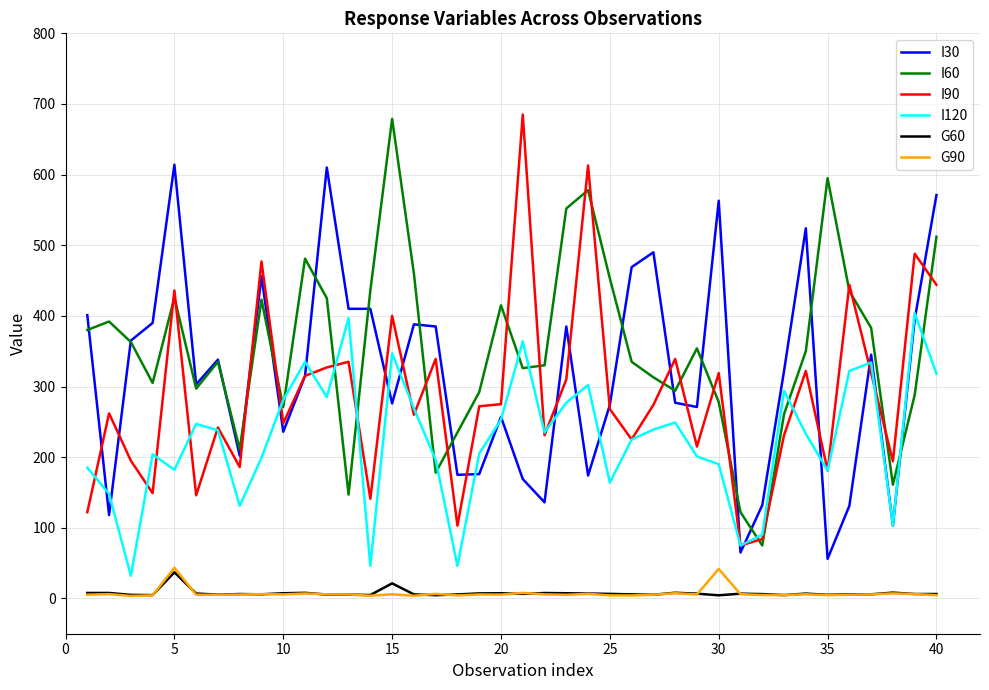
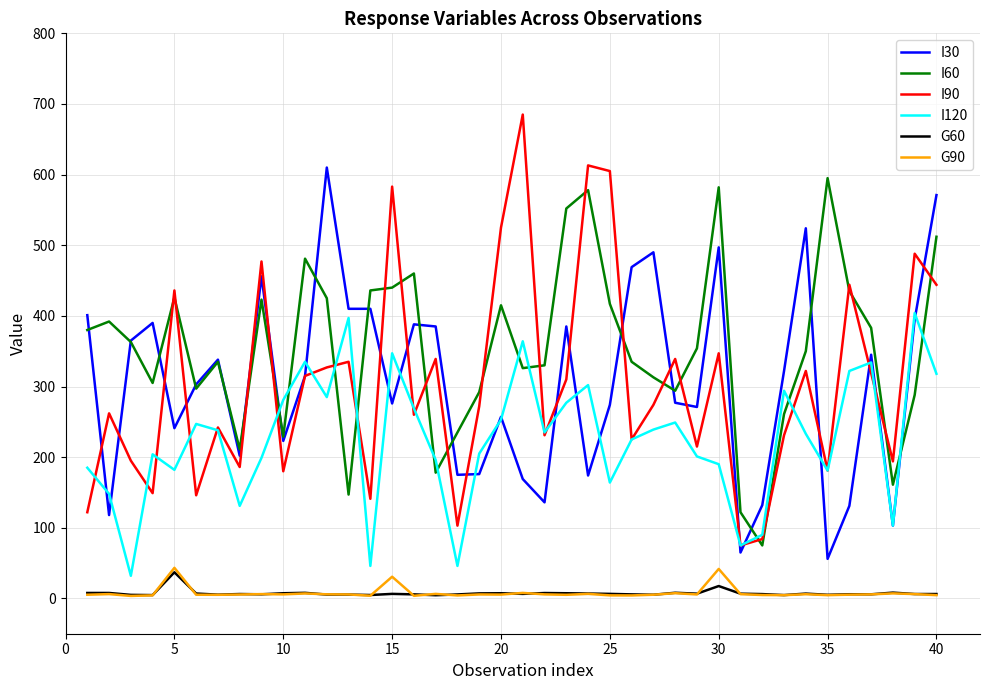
I30, 5: 610 -> 240
I30, 10: 240 -> 220
I60, 10: 270 -> 230
I90, 10: 250 -> 180
I60, 15: 680 -> 440
I90, 15: 400 -> 580
G60, 15: 20 -> 10
G90, 15: 10 -> 30
I90, 20: 280 -> 530
I60, 25: 450 -> 420
I90, 25: 270 -> 610
I30, 30: 560 -> 500
I60, 30: 280 -> 580
I90, 30: 320 -> 350
G60, 30: 0 -> 20
